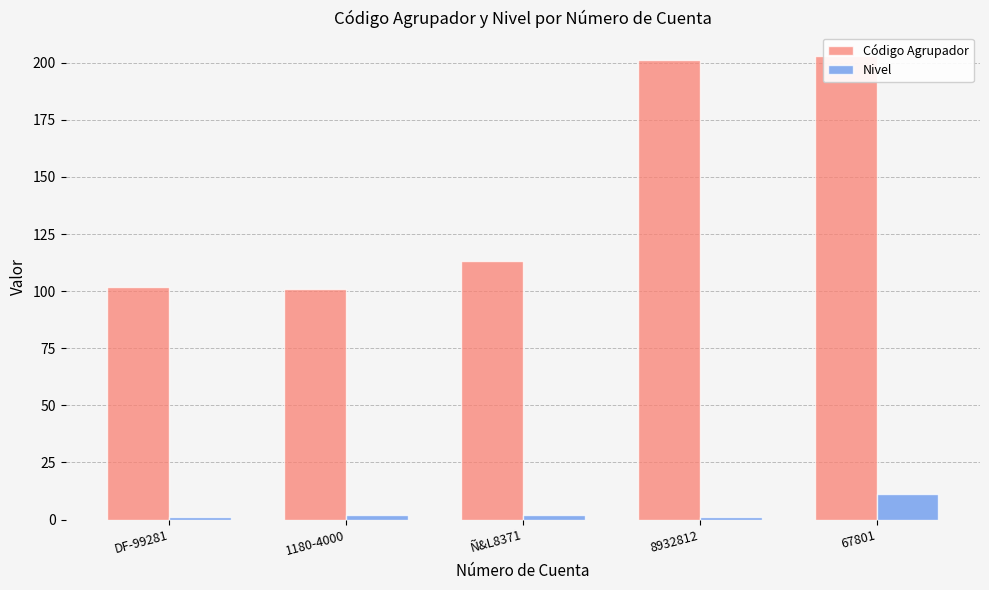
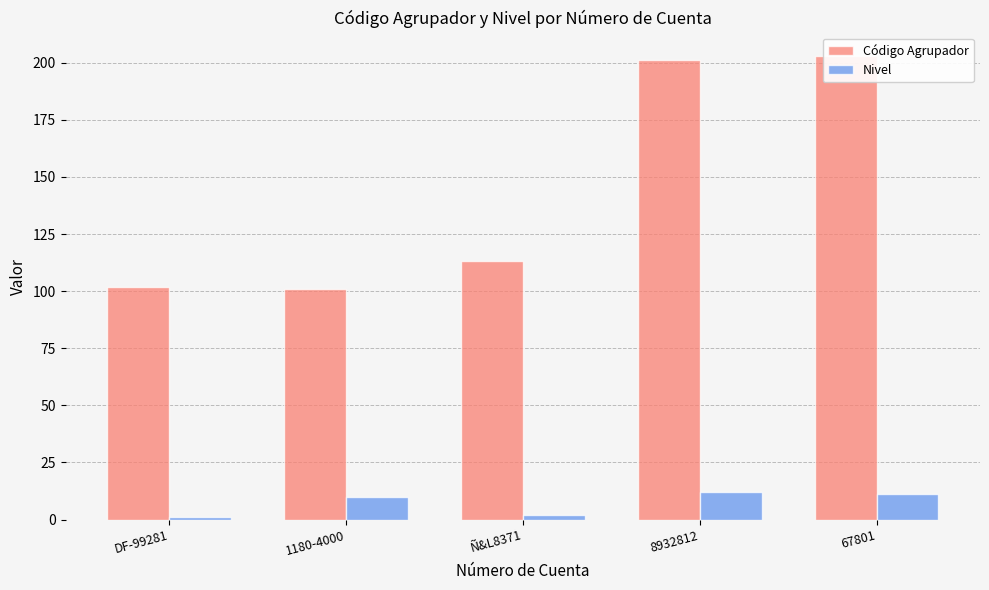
Nivel, 1180-4000: 2 -> 10
Nivel, 8932812: 1 -> 12
